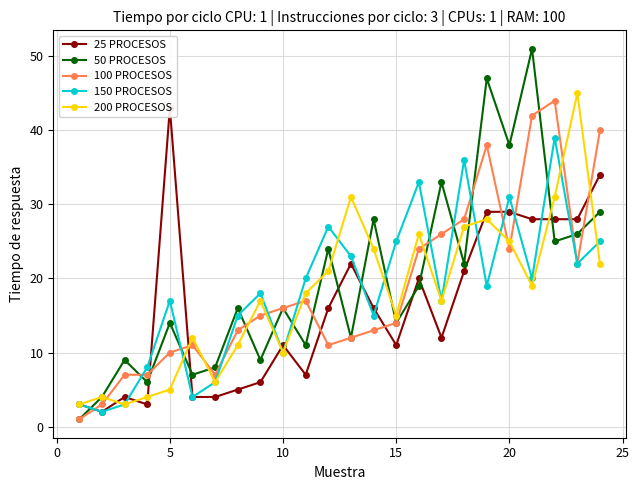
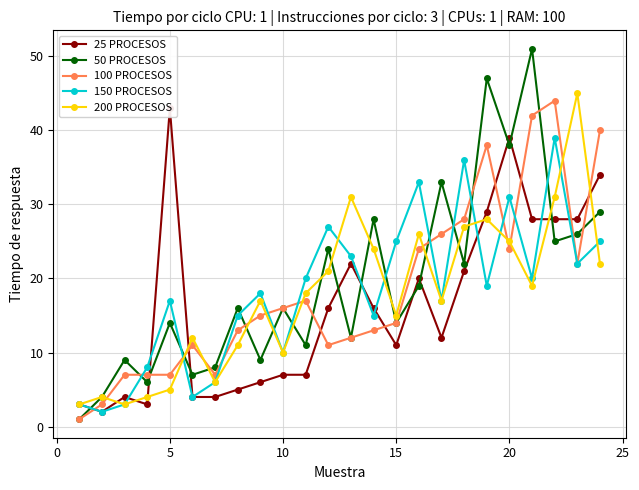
100 PROCESOS, 5: 10 -> 7
25 PROCESOS, 10: 11 -> 7
25 PROCESOS, 20: 29 -> 39
